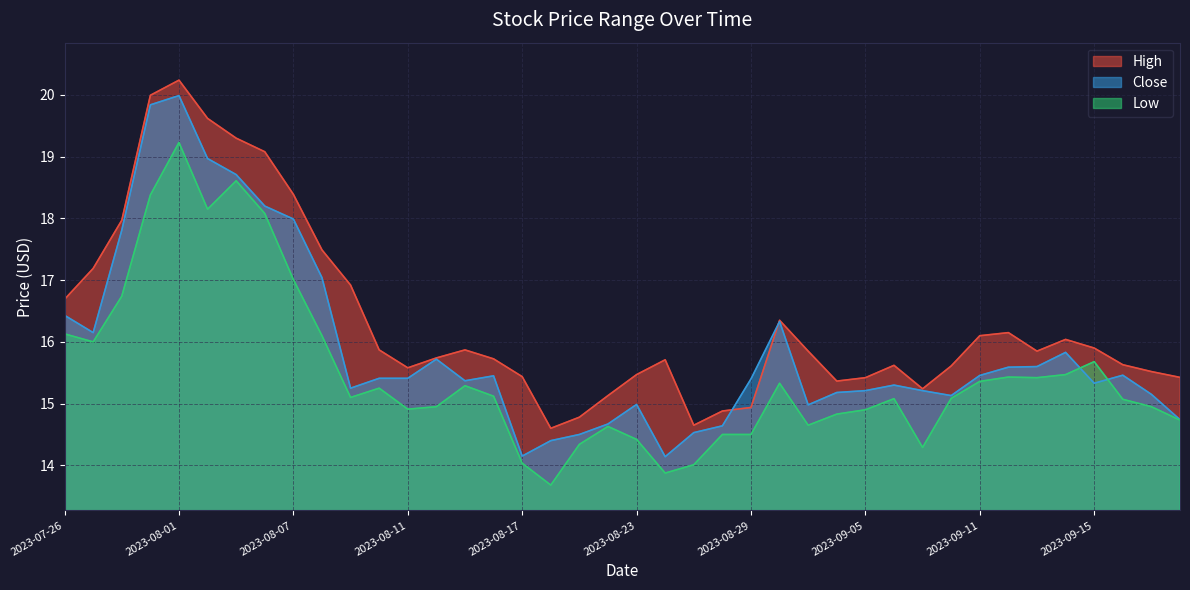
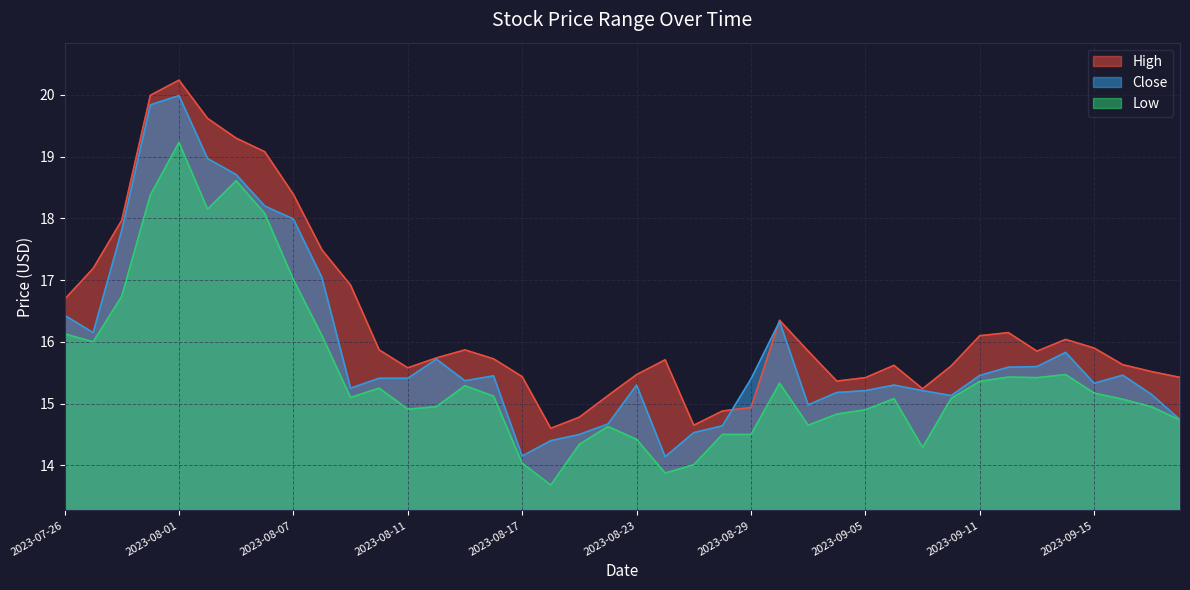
Close, 2023-08-23: 15.0 -> 15.3
Low, 2023-09-15: 15.7 -> 15.2
